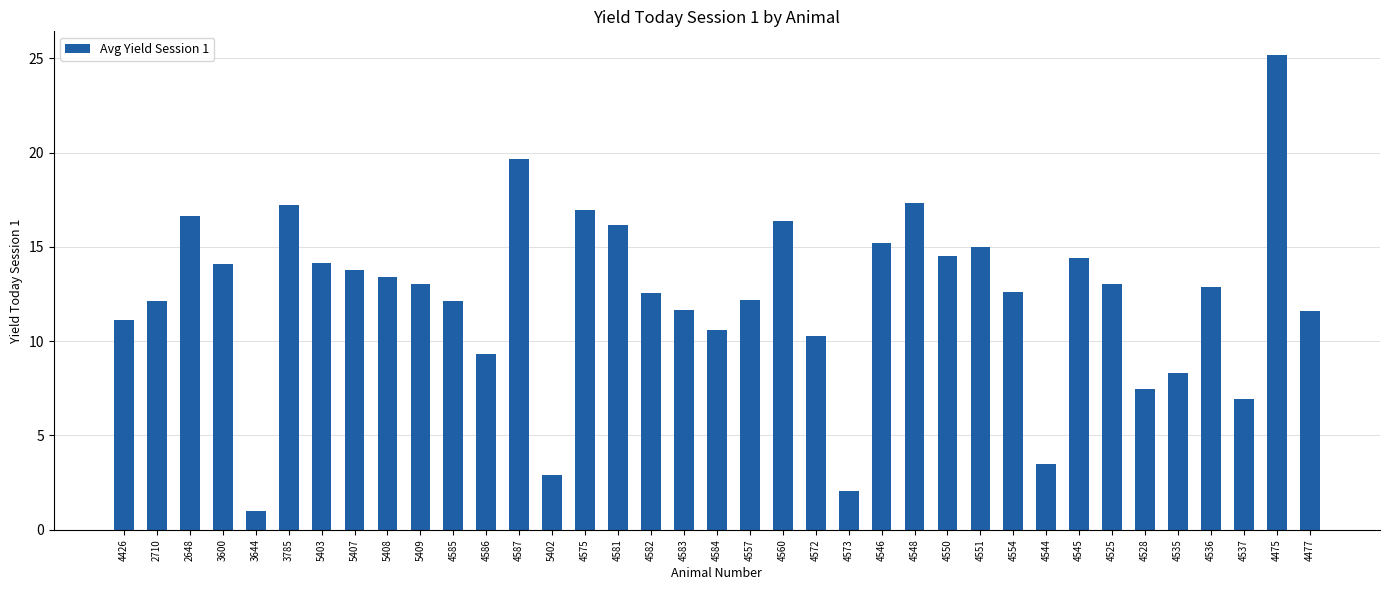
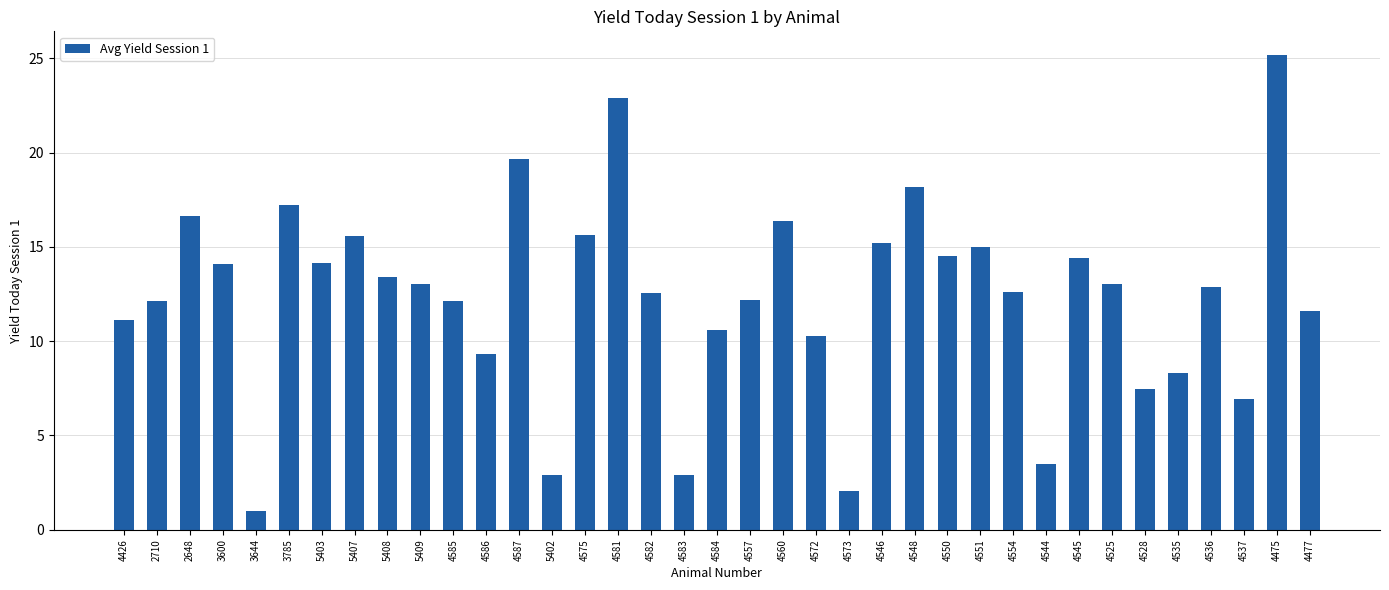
5407: 13.8 -> 15.6
4575: 17.0 -> 15.6
4581: 16.2 -> 22.9
4583: 11.6 -> 2.9
4548: 17.3 -> 18.2
